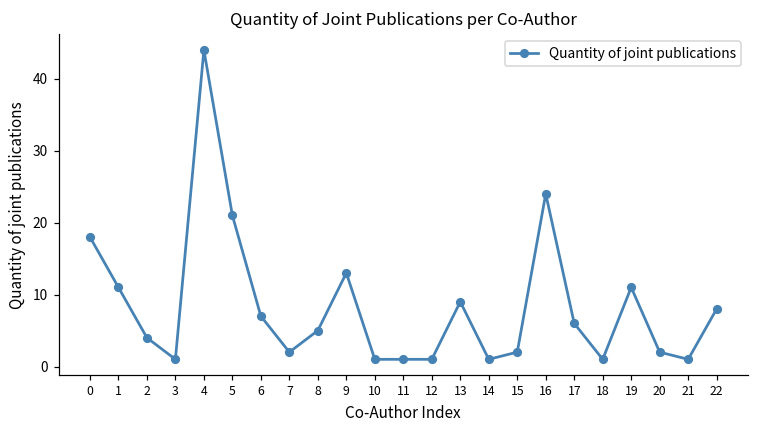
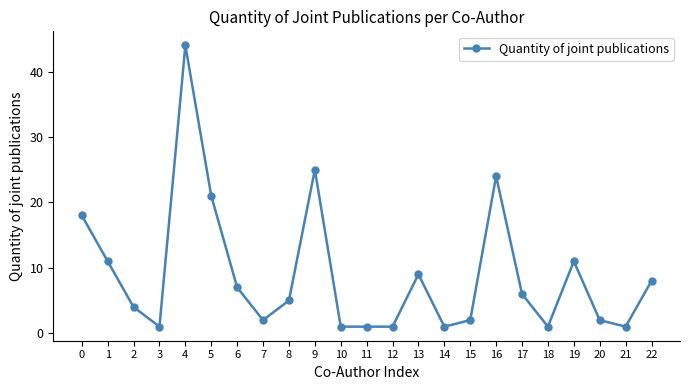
9: 13 -> 25
